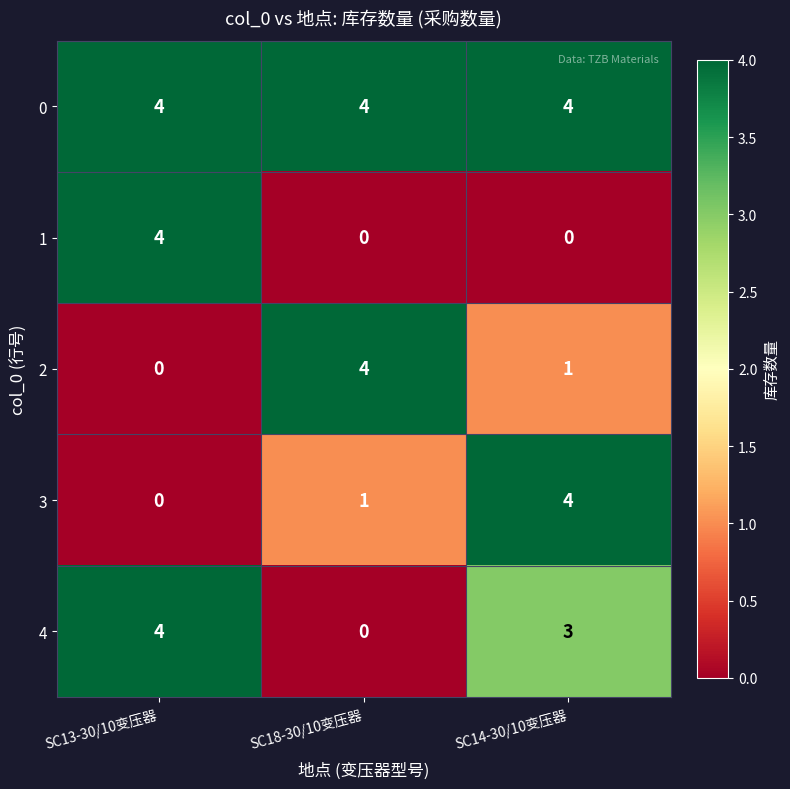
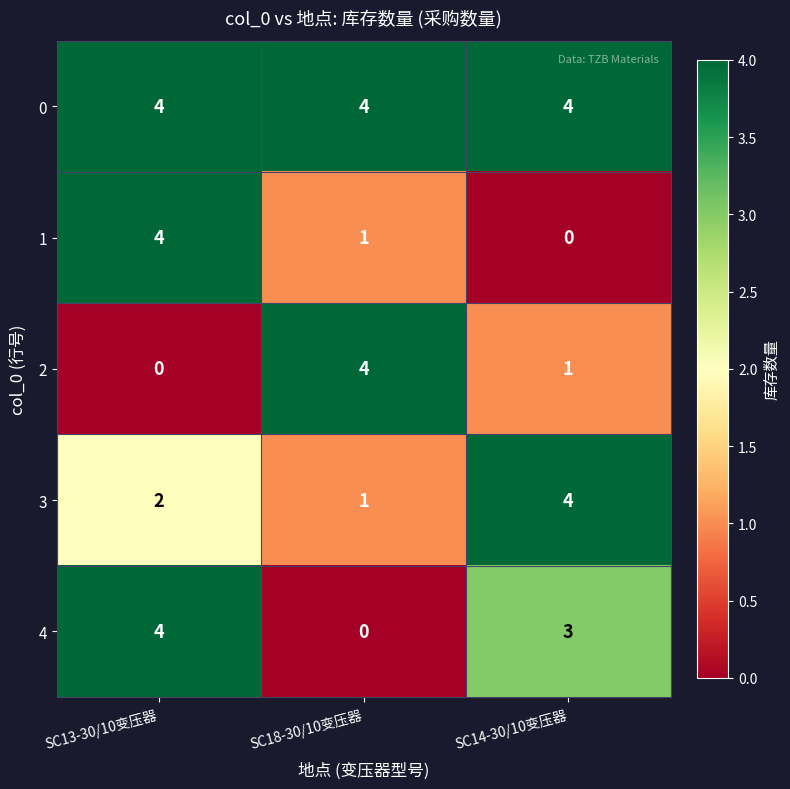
1, SC18-30/10变压器: 0 -> 1
3, SC13-30/10变压器: 0 -> 2
